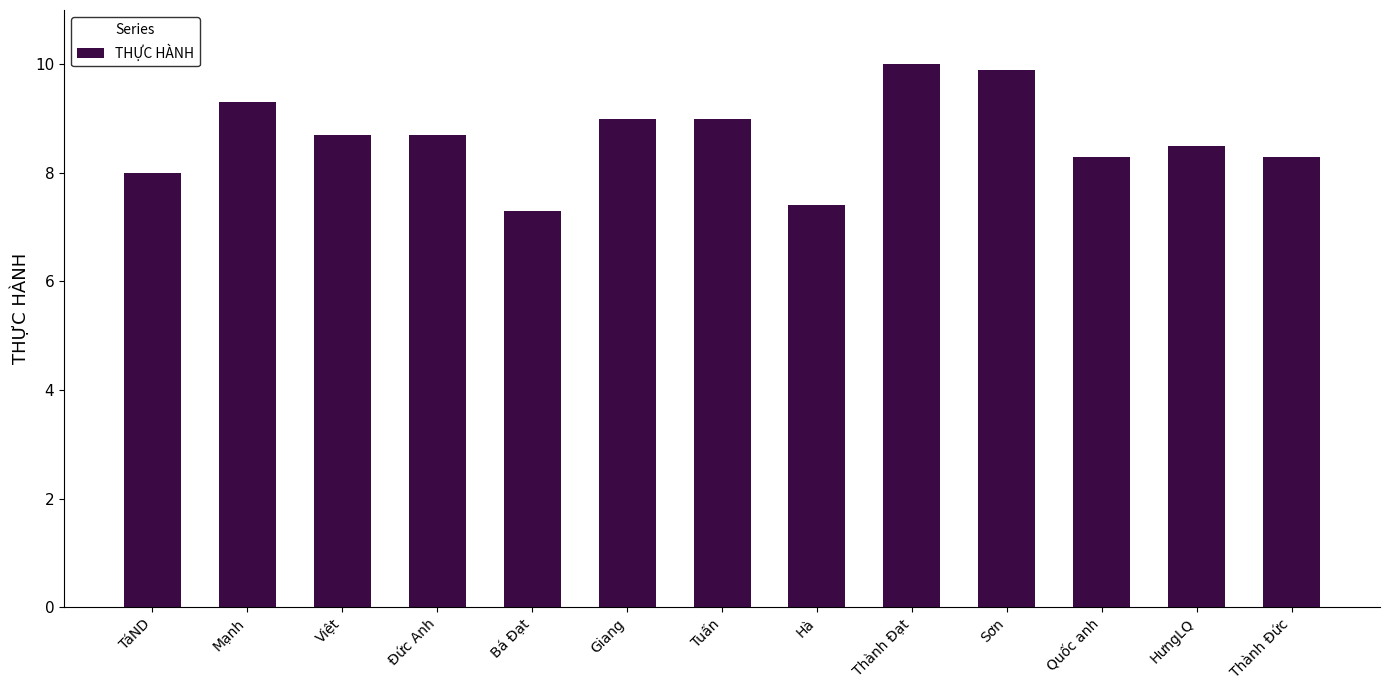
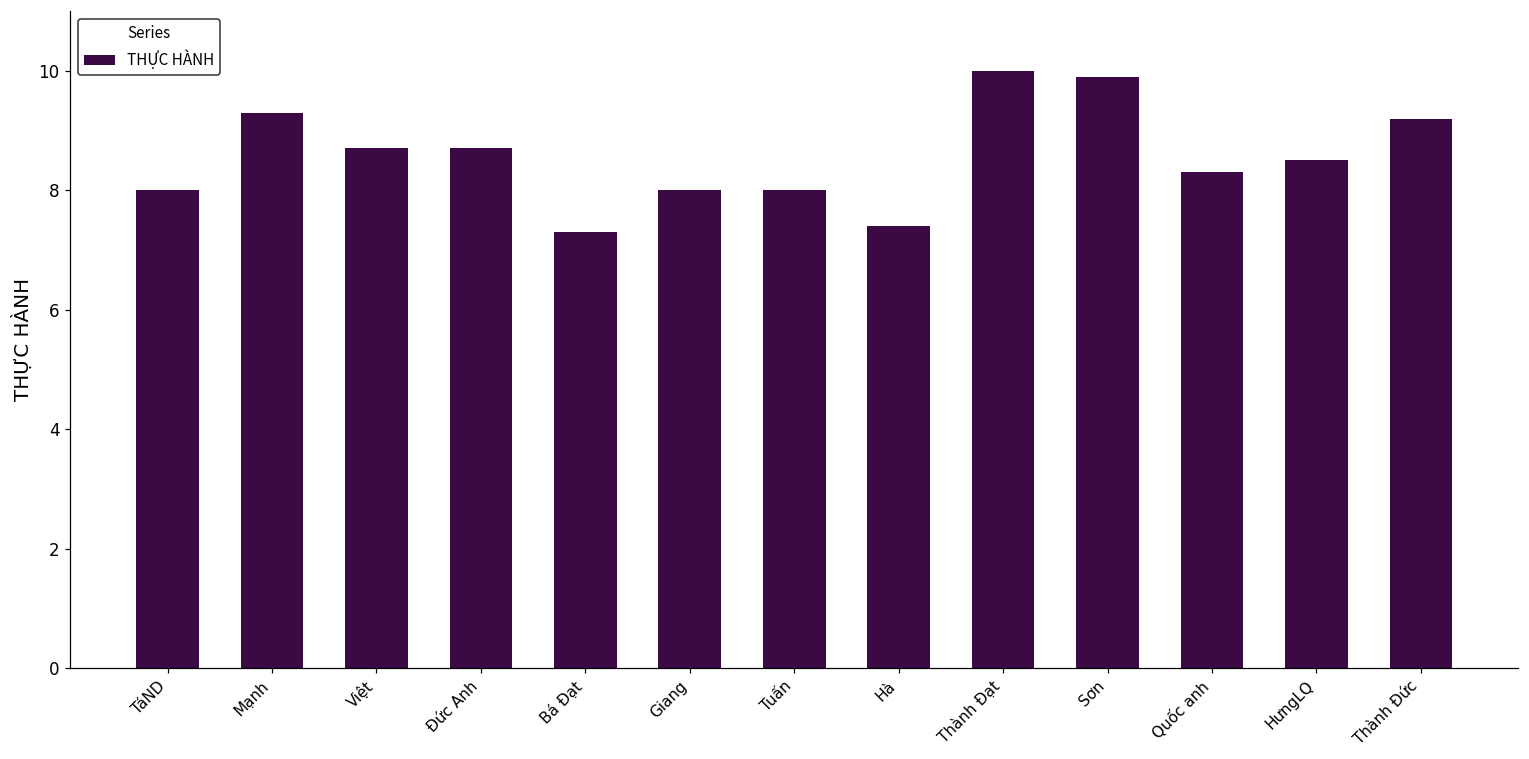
Giang: 9 -> 8
Tuấn: 9 -> 8
Thành Đức: 8.3 -> 9.2
